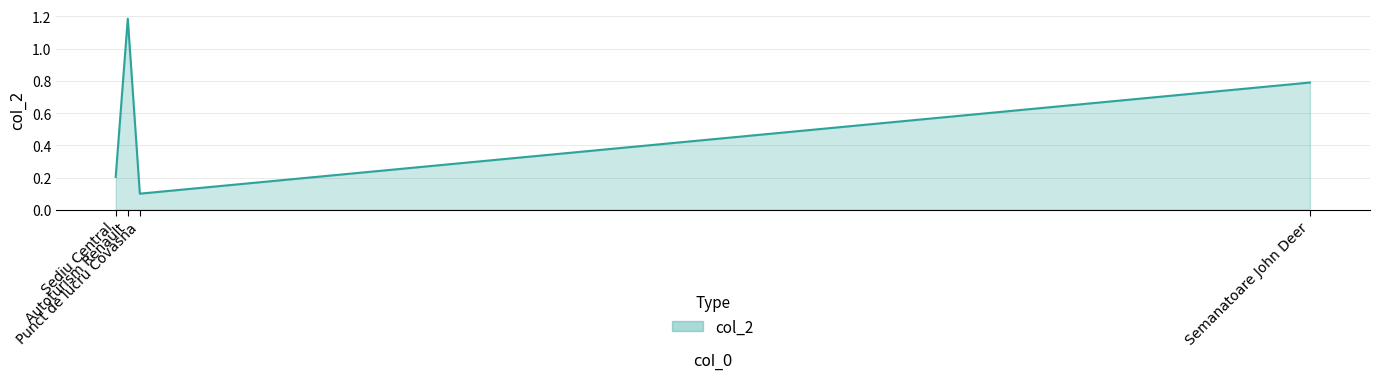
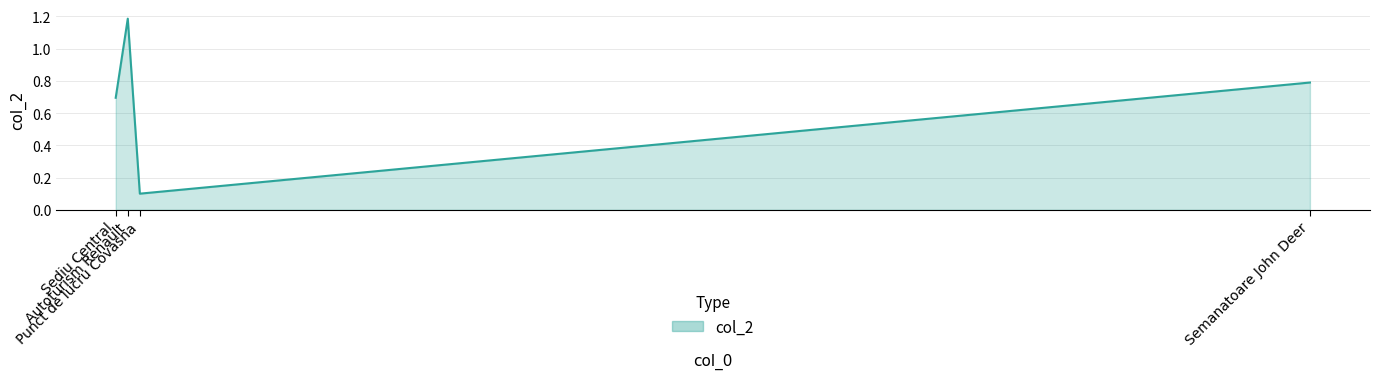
Sediu Central: 0.20 -> 0.70
